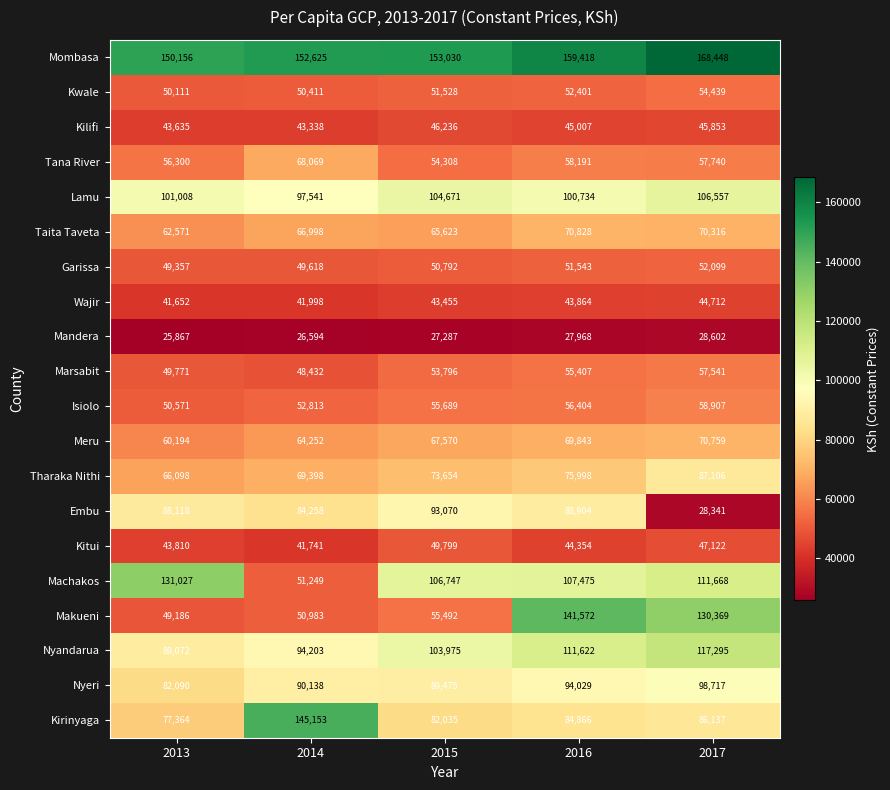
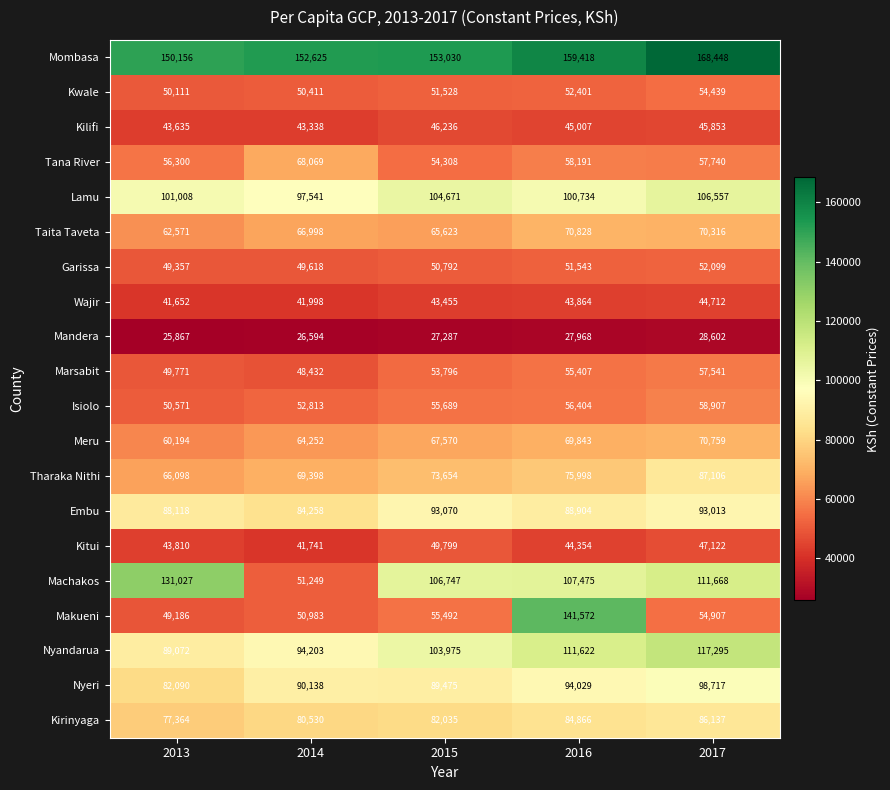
Embu, 2017: 28,341 -> 93,013
Makueni, 2017: 130,369 -> 54,907
Kirinyaga, 2014: 145,153 -> 80,530
